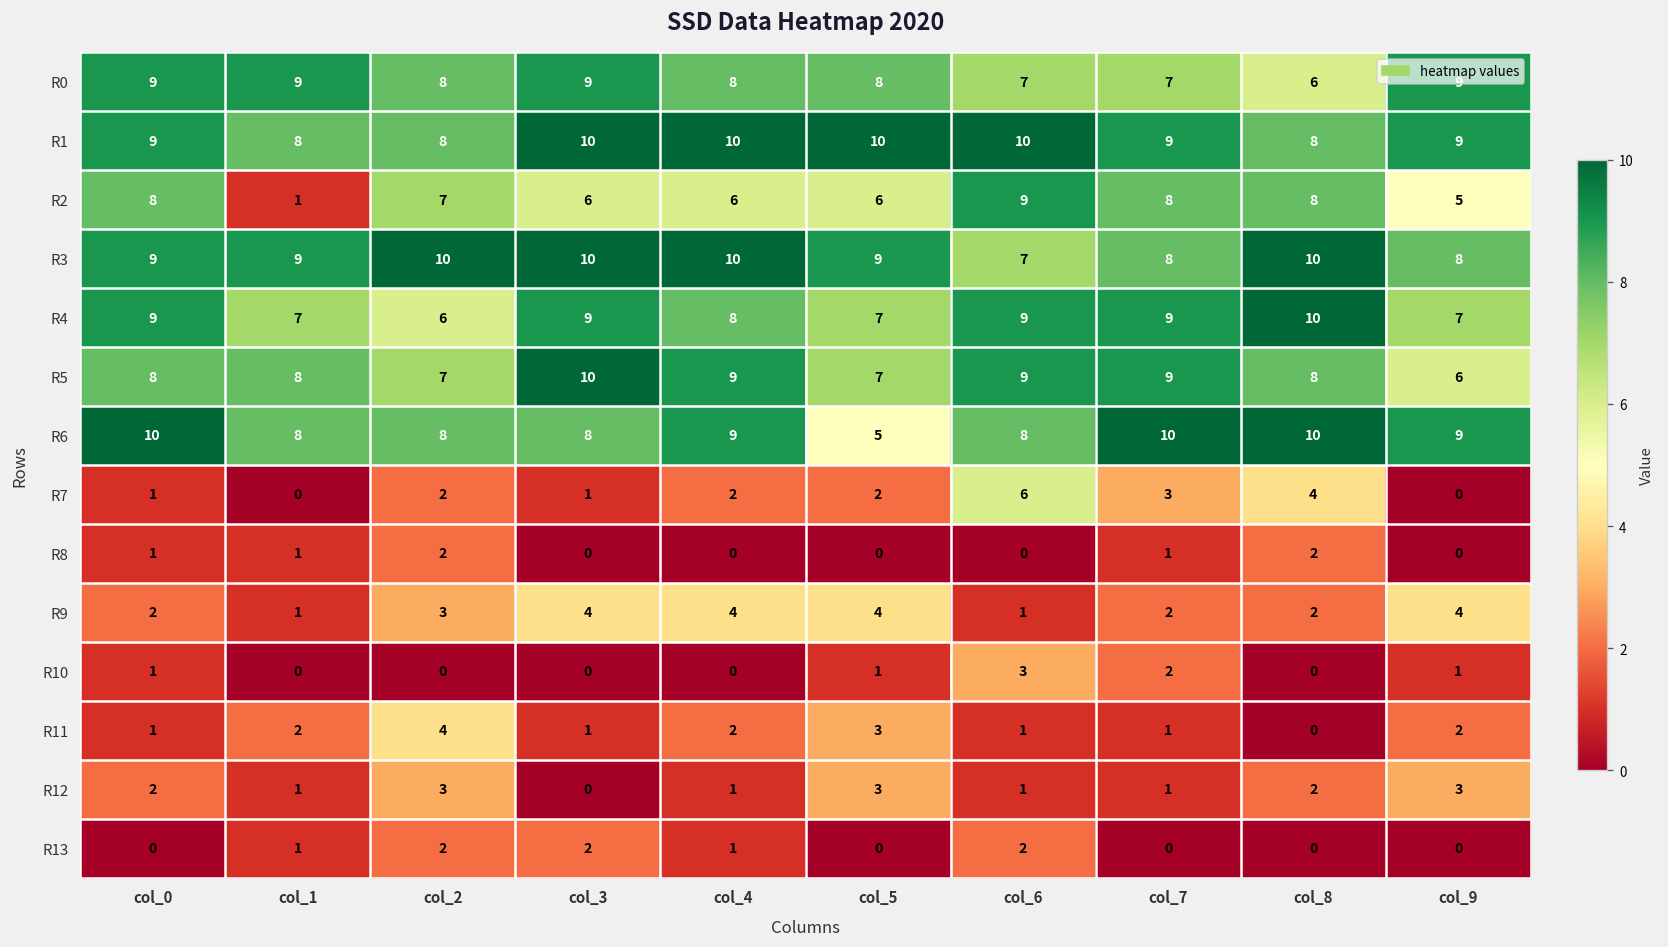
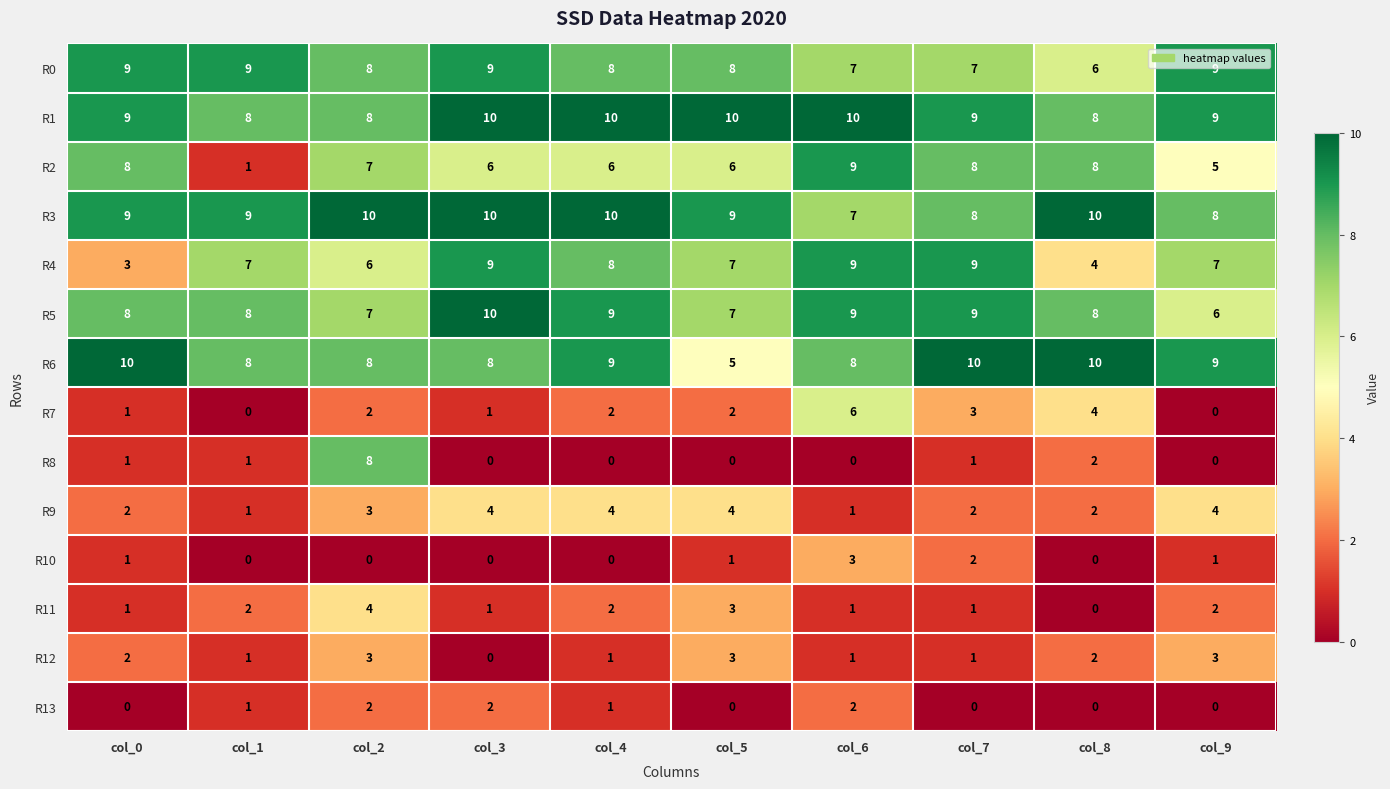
R4, col_0: 9 -> 3
R4, col_8: 10 -> 4
R8, col_2: 2 -> 8
